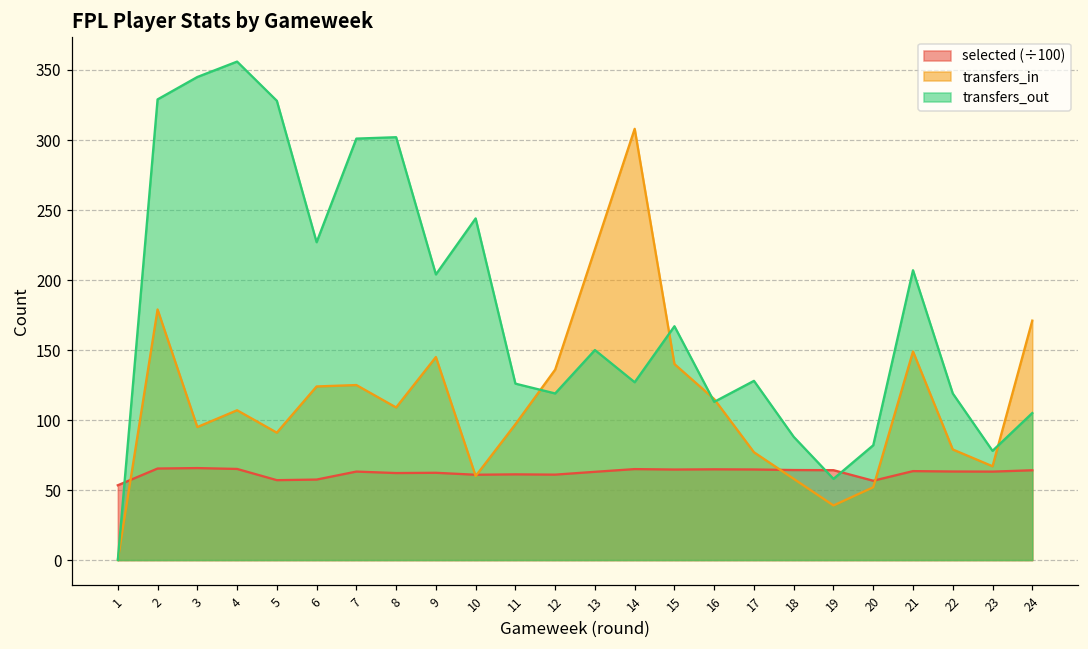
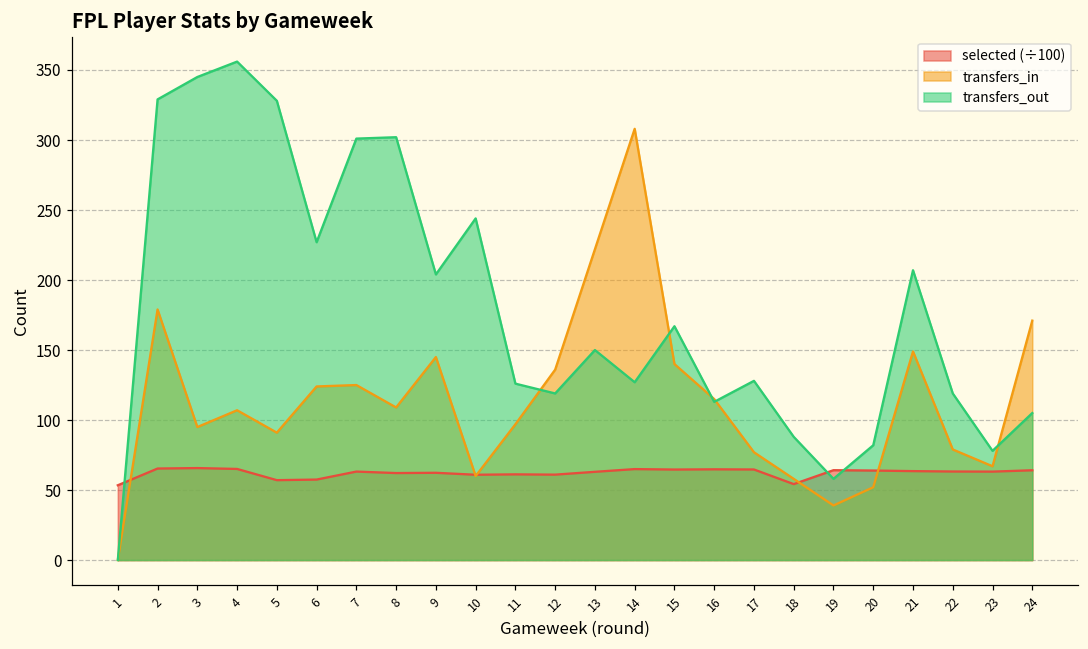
selected (÷100), 18: 64 -> 54
selected (÷100), 20: 57 -> 64
